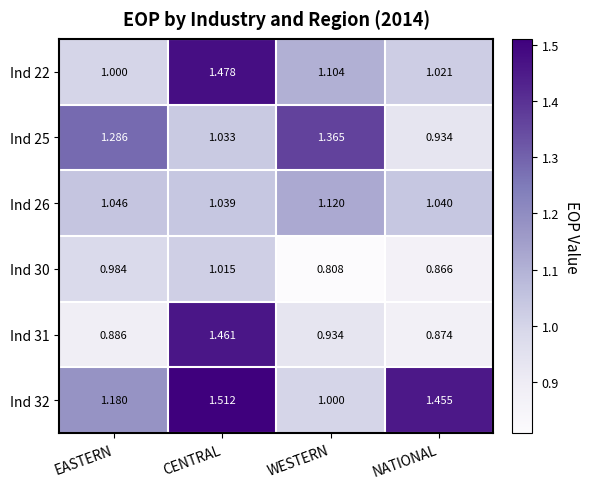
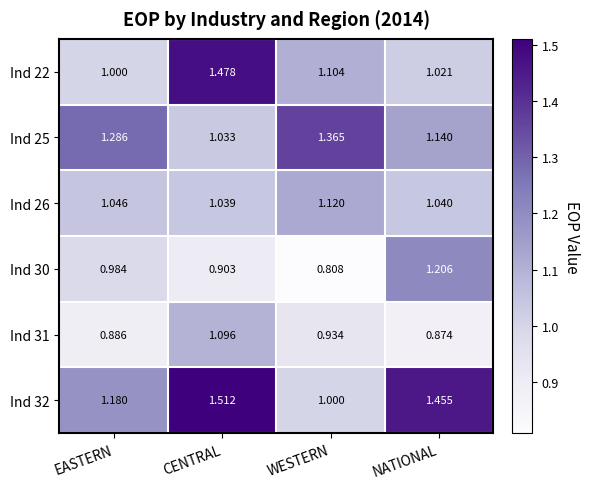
Ind 25, NATIONAL: 0.934 -> 1.140
Ind 30, CENTRAL: 1.015 -> 0.903
Ind 30, NATIONAL: 0.866 -> 1.206
Ind 31, CENTRAL: 1.461 -> 1.096
